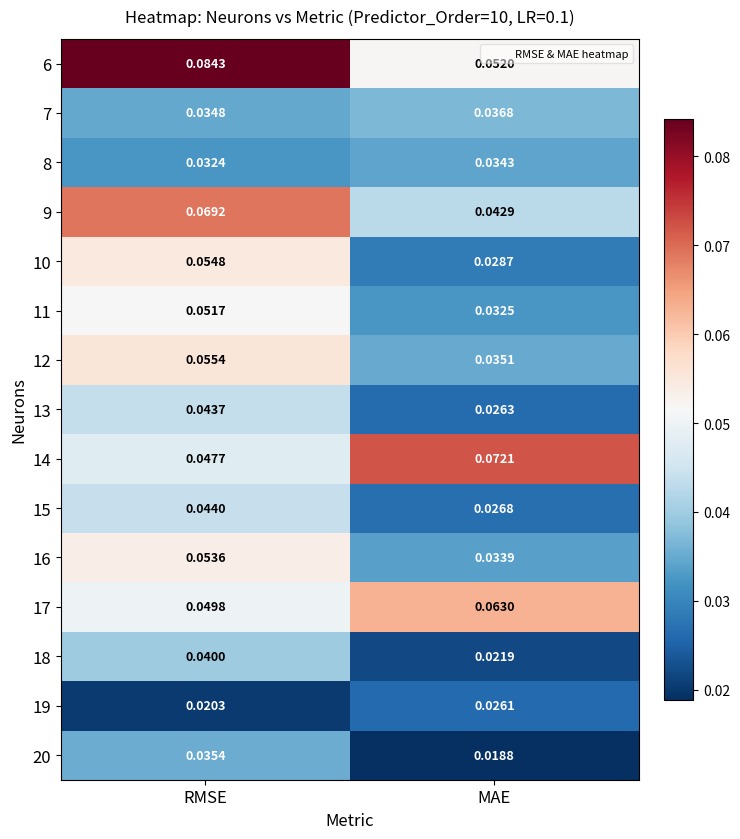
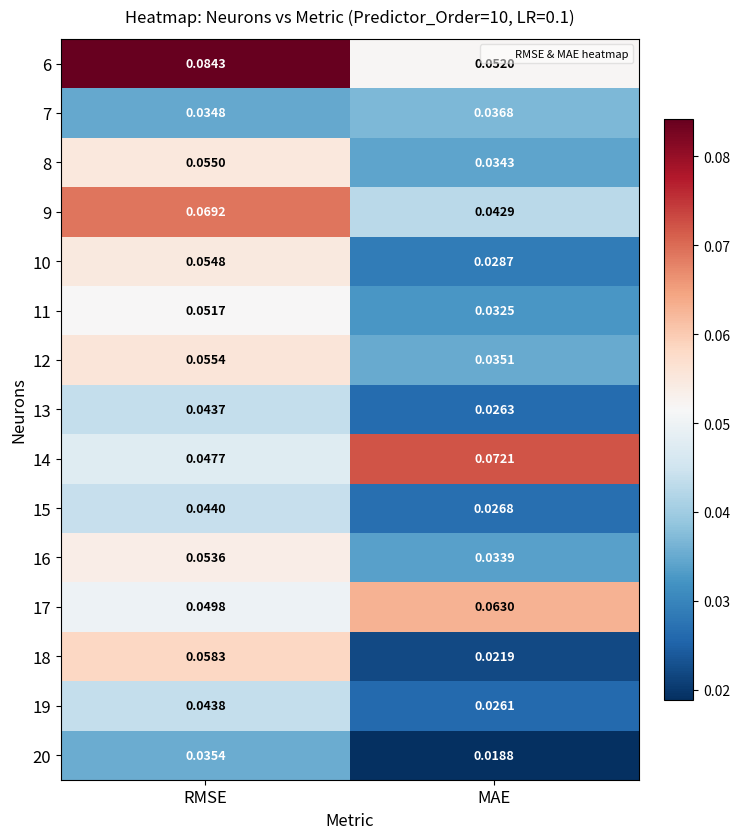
8, RMSE: 0.0324 -> 0.0550
18, RMSE: 0.0400 -> 0.0583
19, RMSE: 0.0203 -> 0.0438
